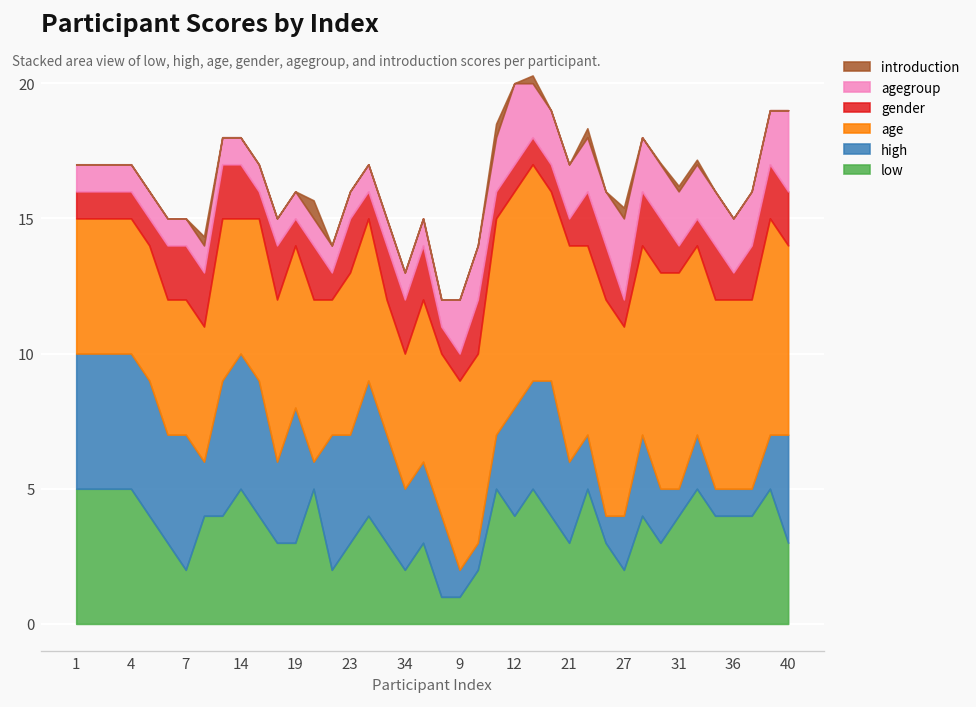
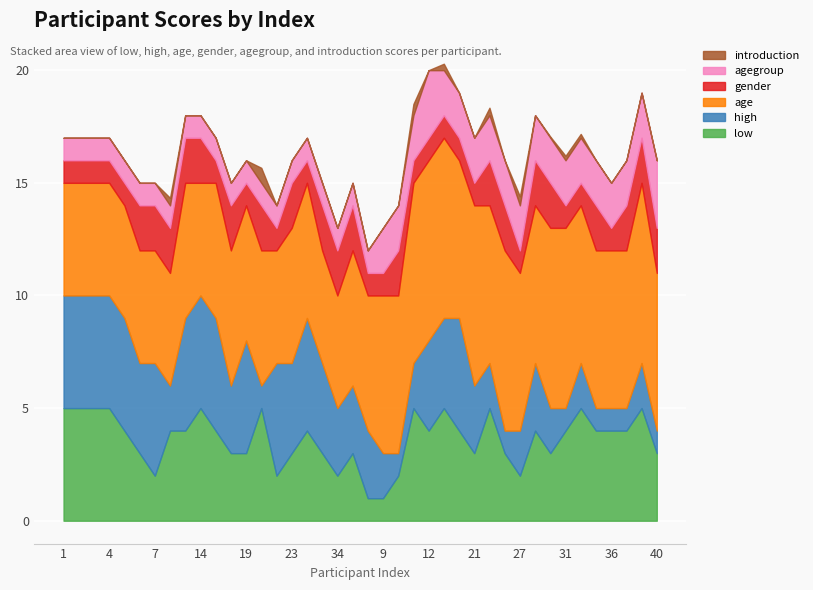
high, 9: 1 -> 2
agegroup, 27: 3 -> 2
high, 40: 4 -> 1
